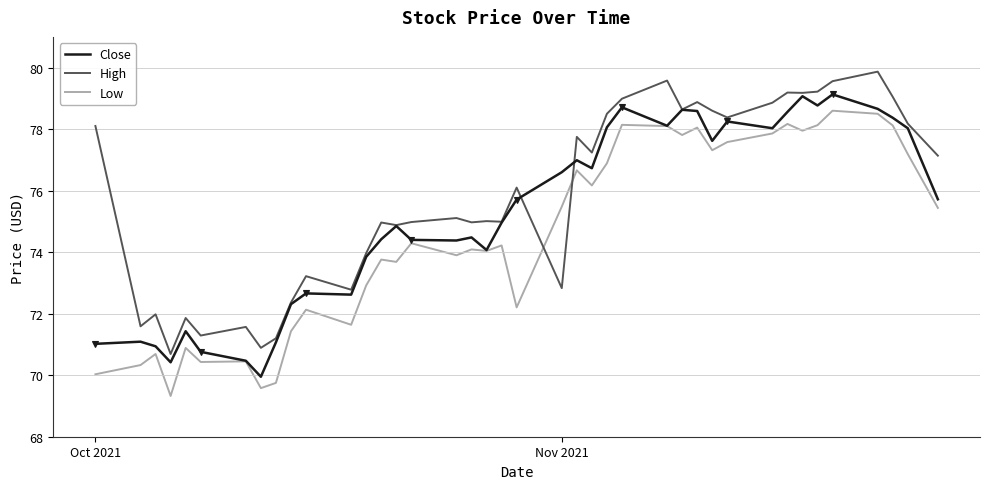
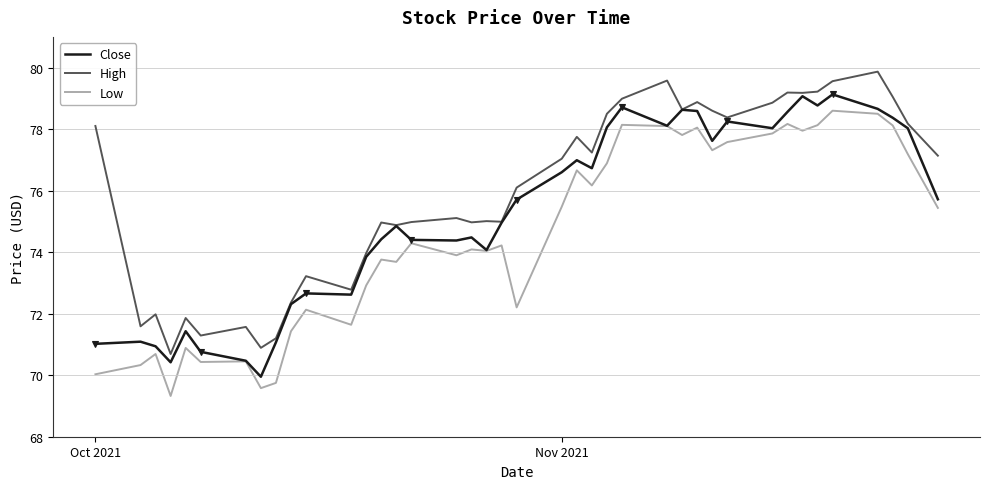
High, Nov 2021: 72.8 -> 77.0
